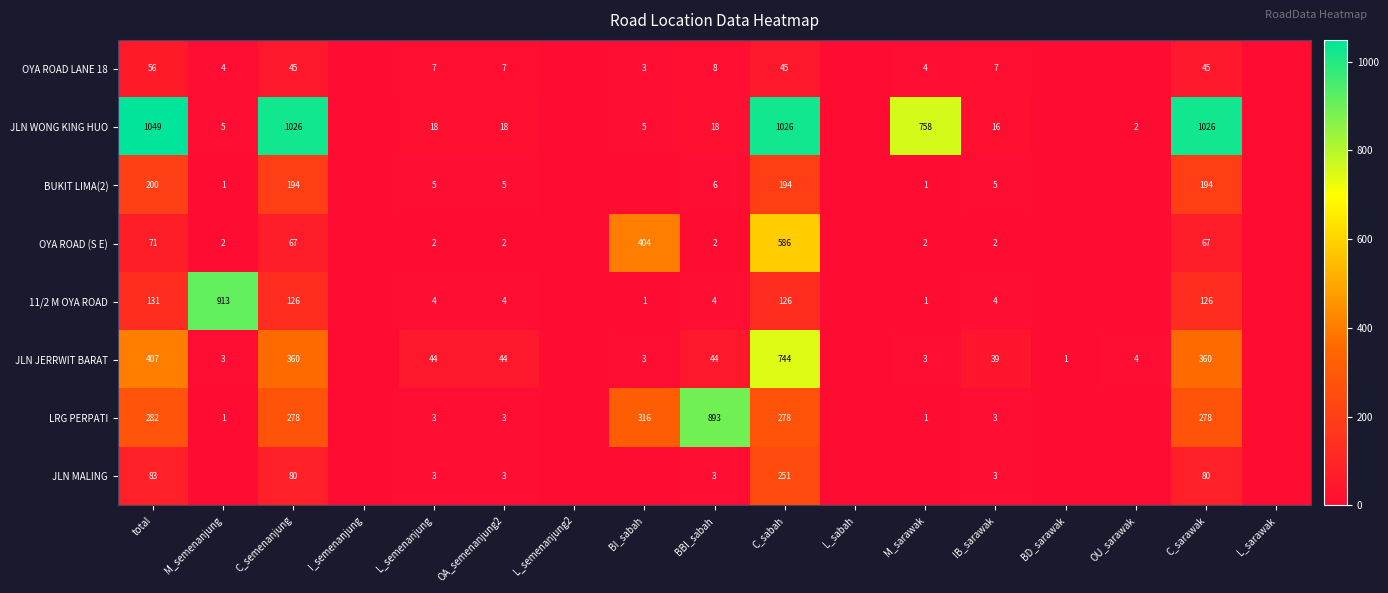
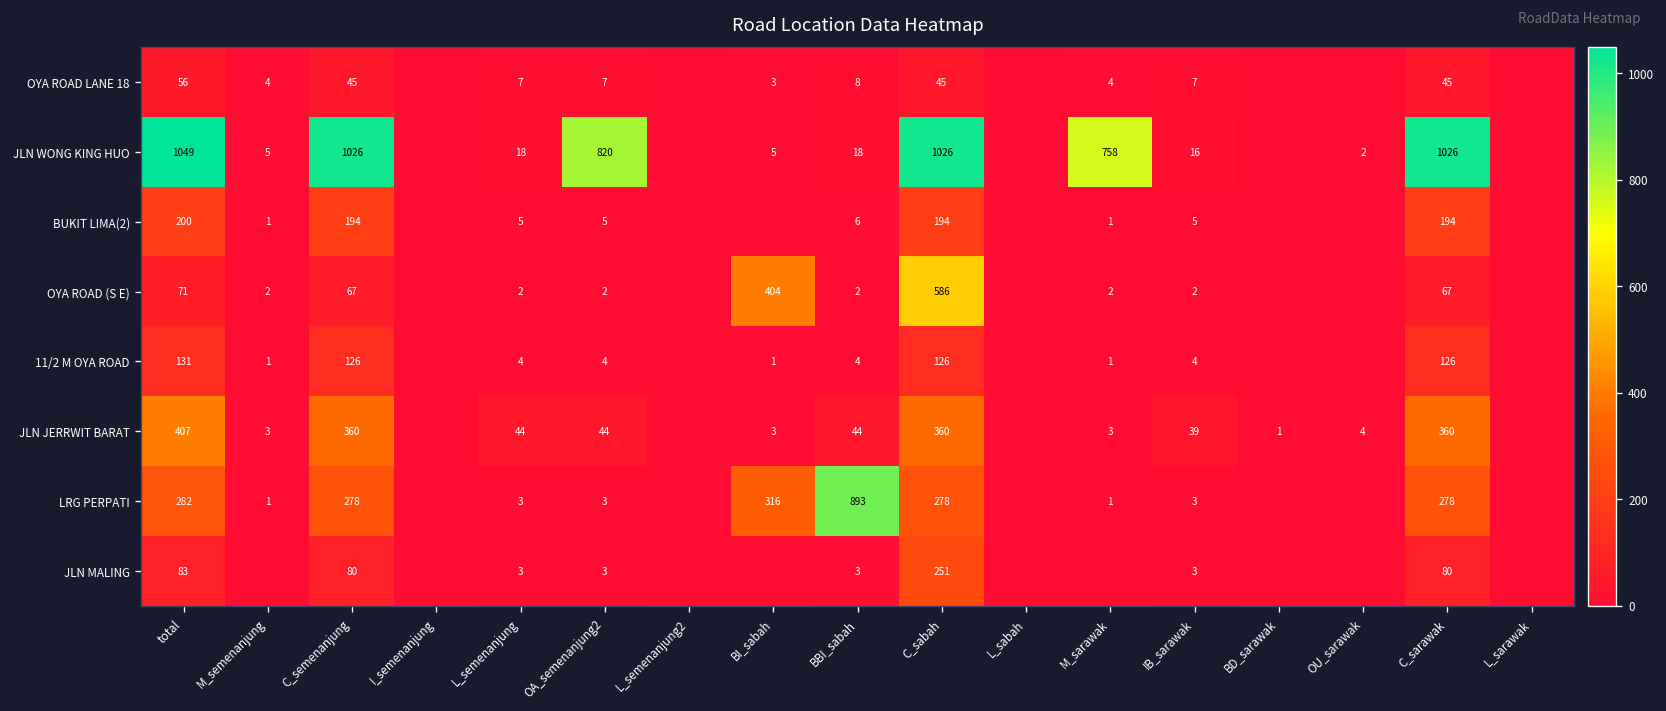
JLN WONG KING HUO, OA_semenanjung2: 18 -> 820
11/2 M OYA ROAD, M_semenanjung: 913 -> 1
JLN JERRWIT BARAT, C_sabah: 744 -> 360
